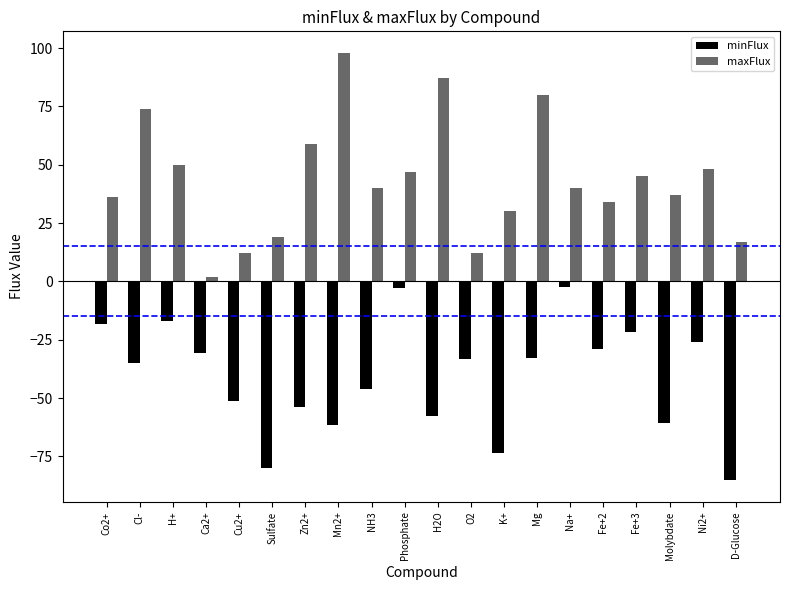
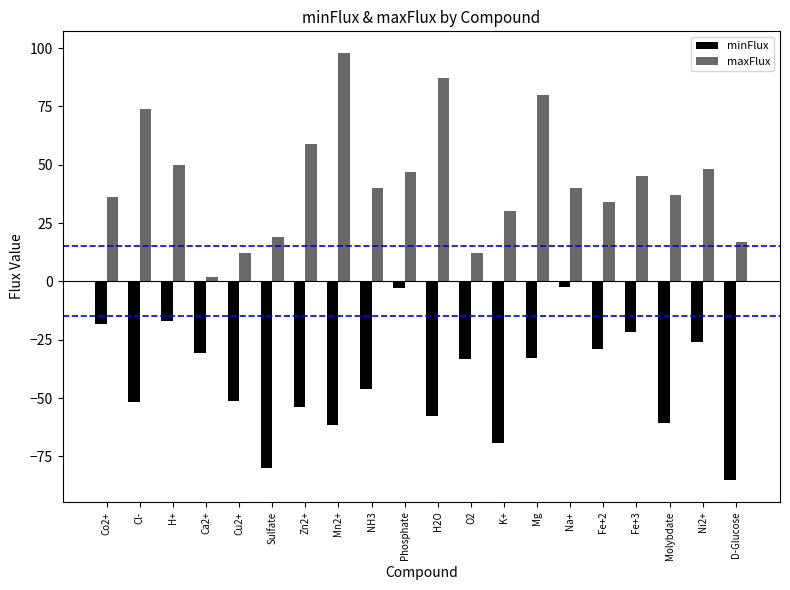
minFlux, Cl-: -35 -> -52
minFlux, K+: -74 -> -69
